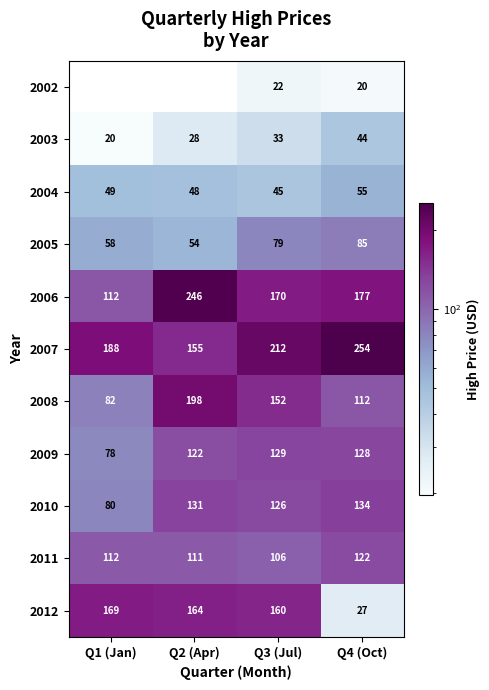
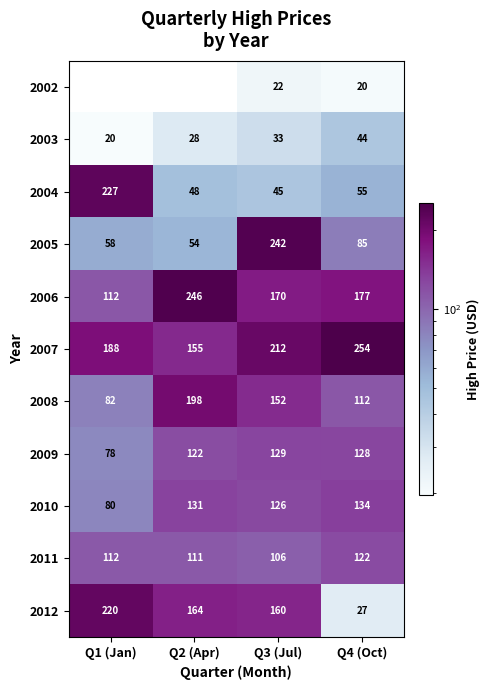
2004, Q1 (Jan): 49 -> 227
2005, Q3 (Jul): 79 -> 242
2012, Q1 (Jan): 169 -> 220
